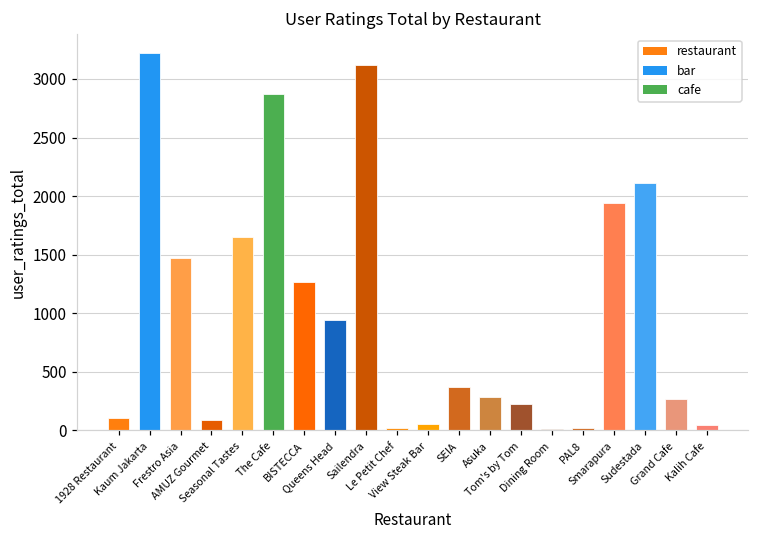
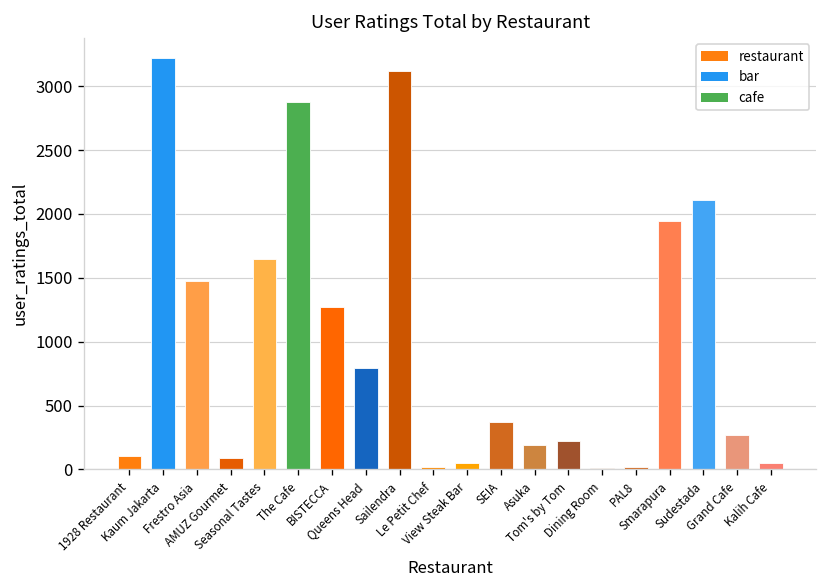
Queens Head: 940 -> 800
Asuka: 290 -> 190
